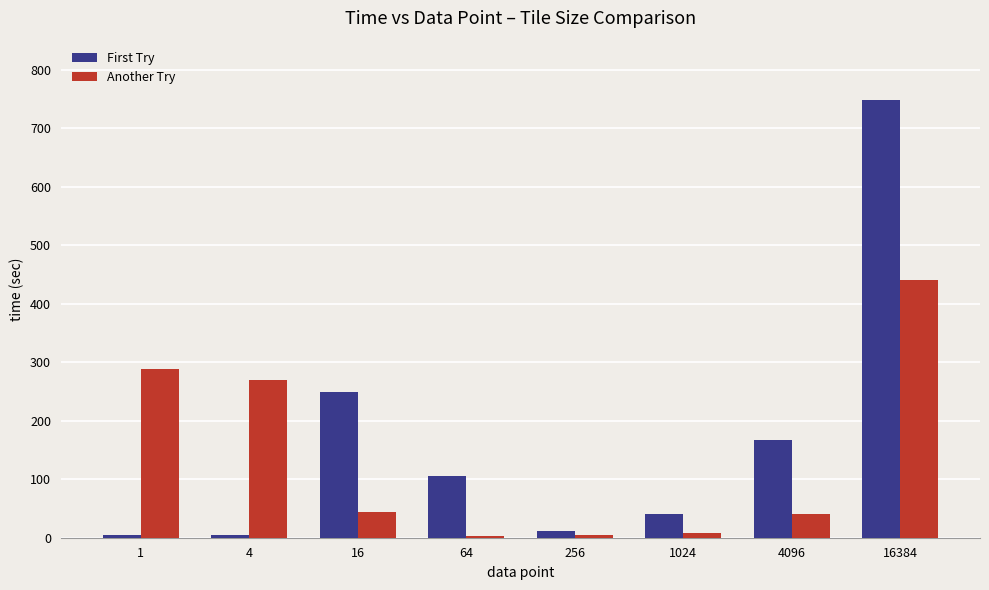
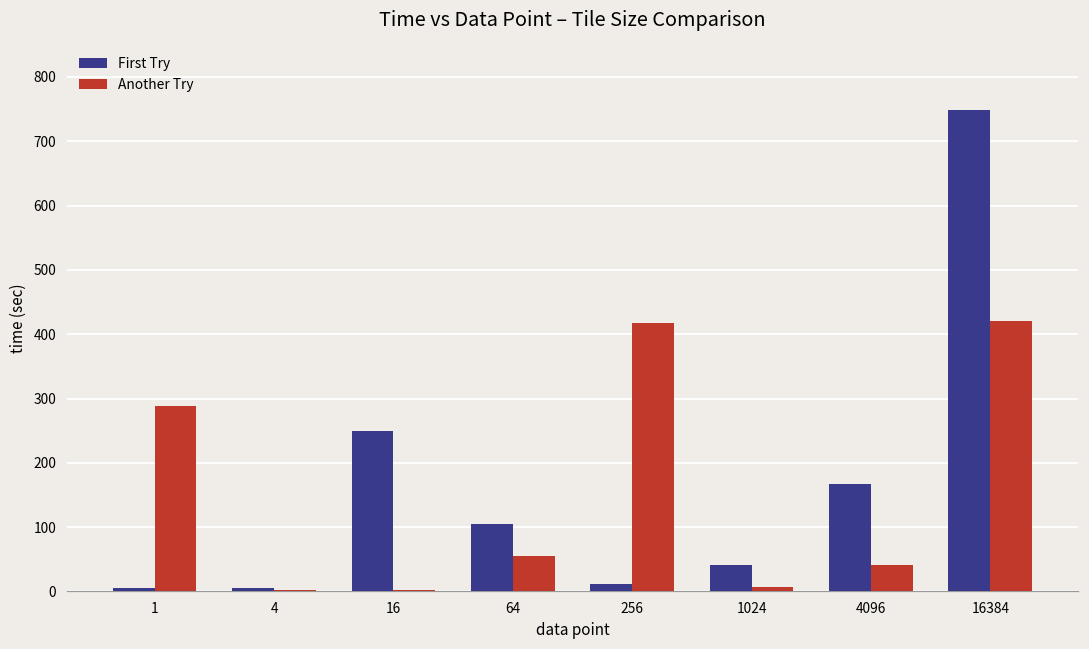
Another Try, 4: 270 -> 0
Another Try, 16: 40 -> 0
Another Try, 64: 0 -> 60
Another Try, 256: 10 -> 420
Another Try, 16384: 440 -> 420
